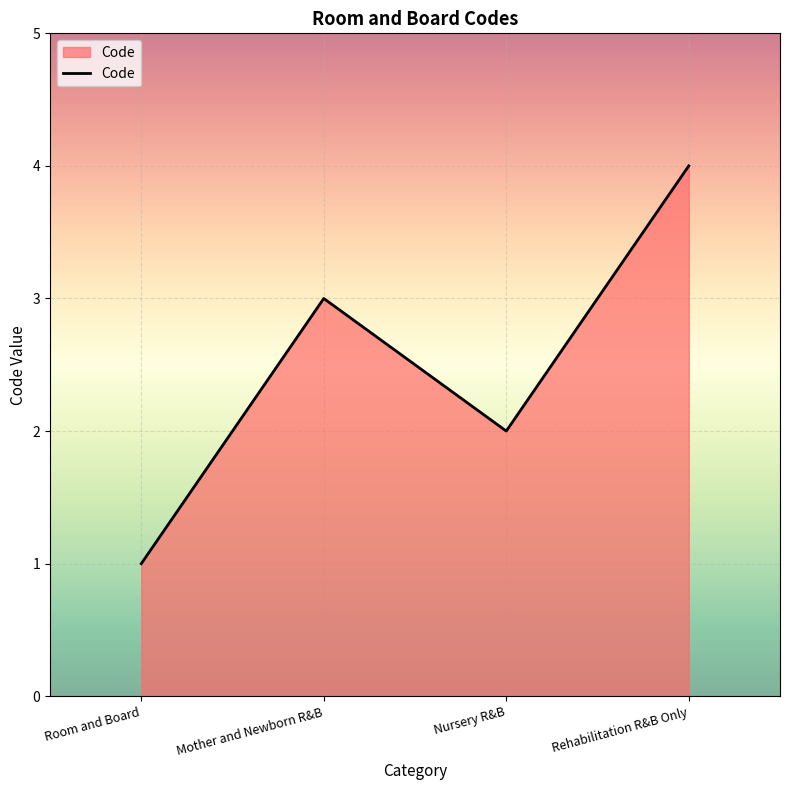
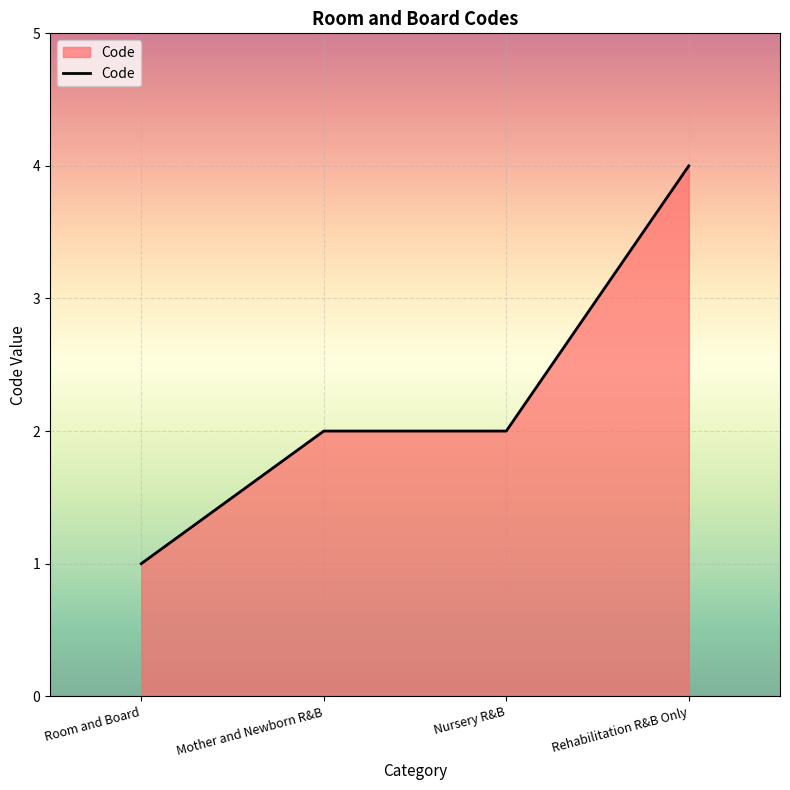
Mother and Newborn R&B: 3 -> 2
